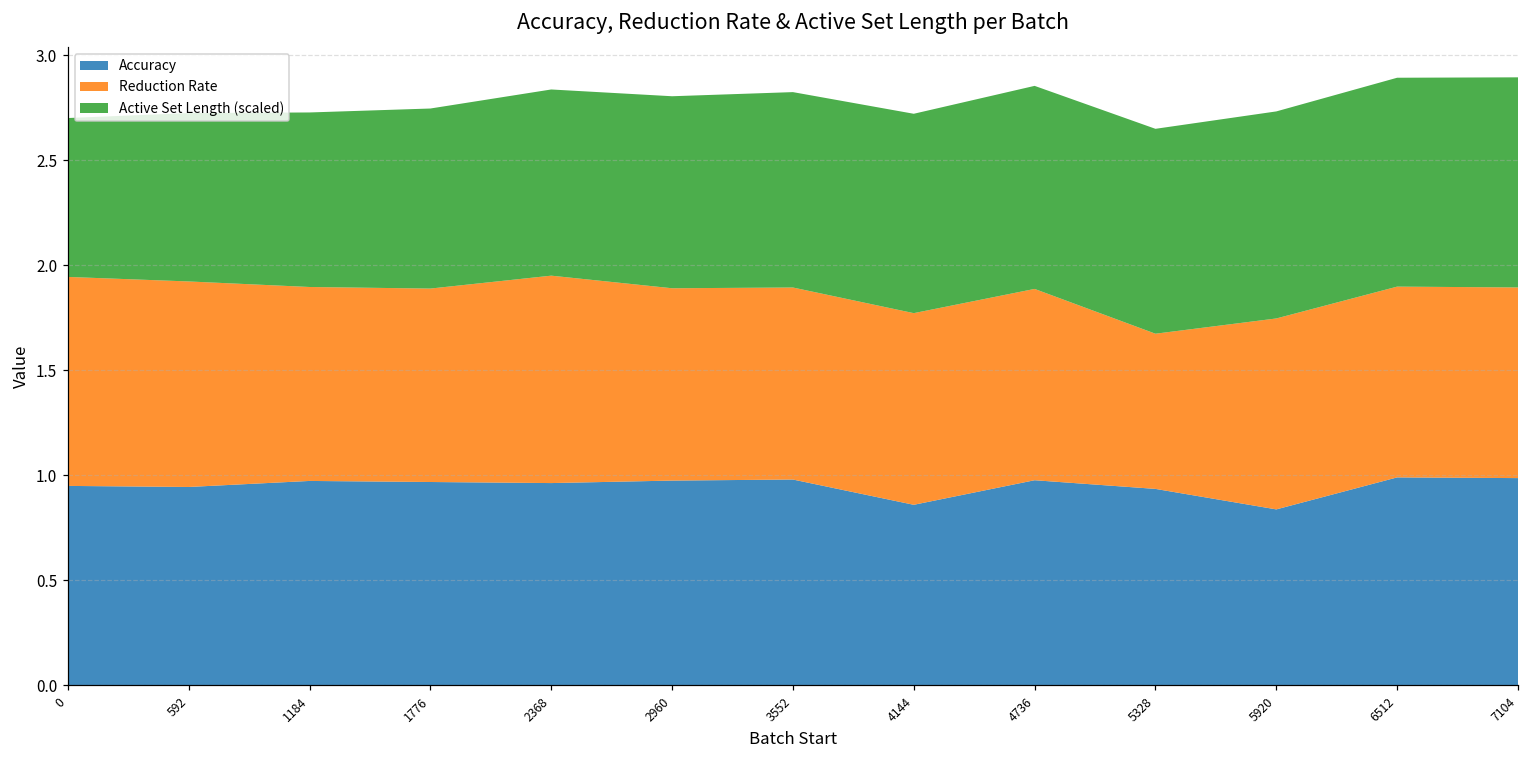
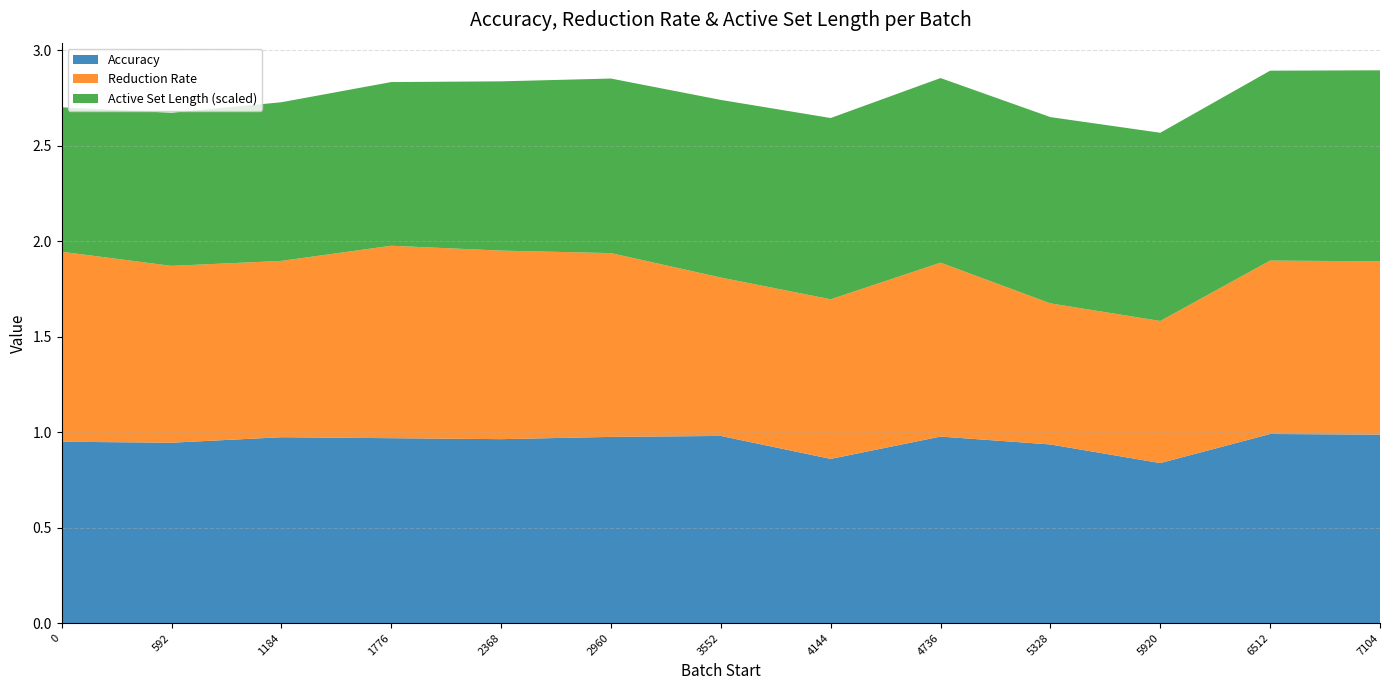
Reduction Rate, 592: 0.98 -> 0.93
Reduction Rate, 1776: 0.92 -> 1.01
Reduction Rate, 2960: 0.92 -> 0.96
Reduction Rate, 3552: 0.91 -> 0.83
Reduction Rate, 4144: 0.91 -> 0.84
Reduction Rate, 5920: 0.91 -> 0.74
